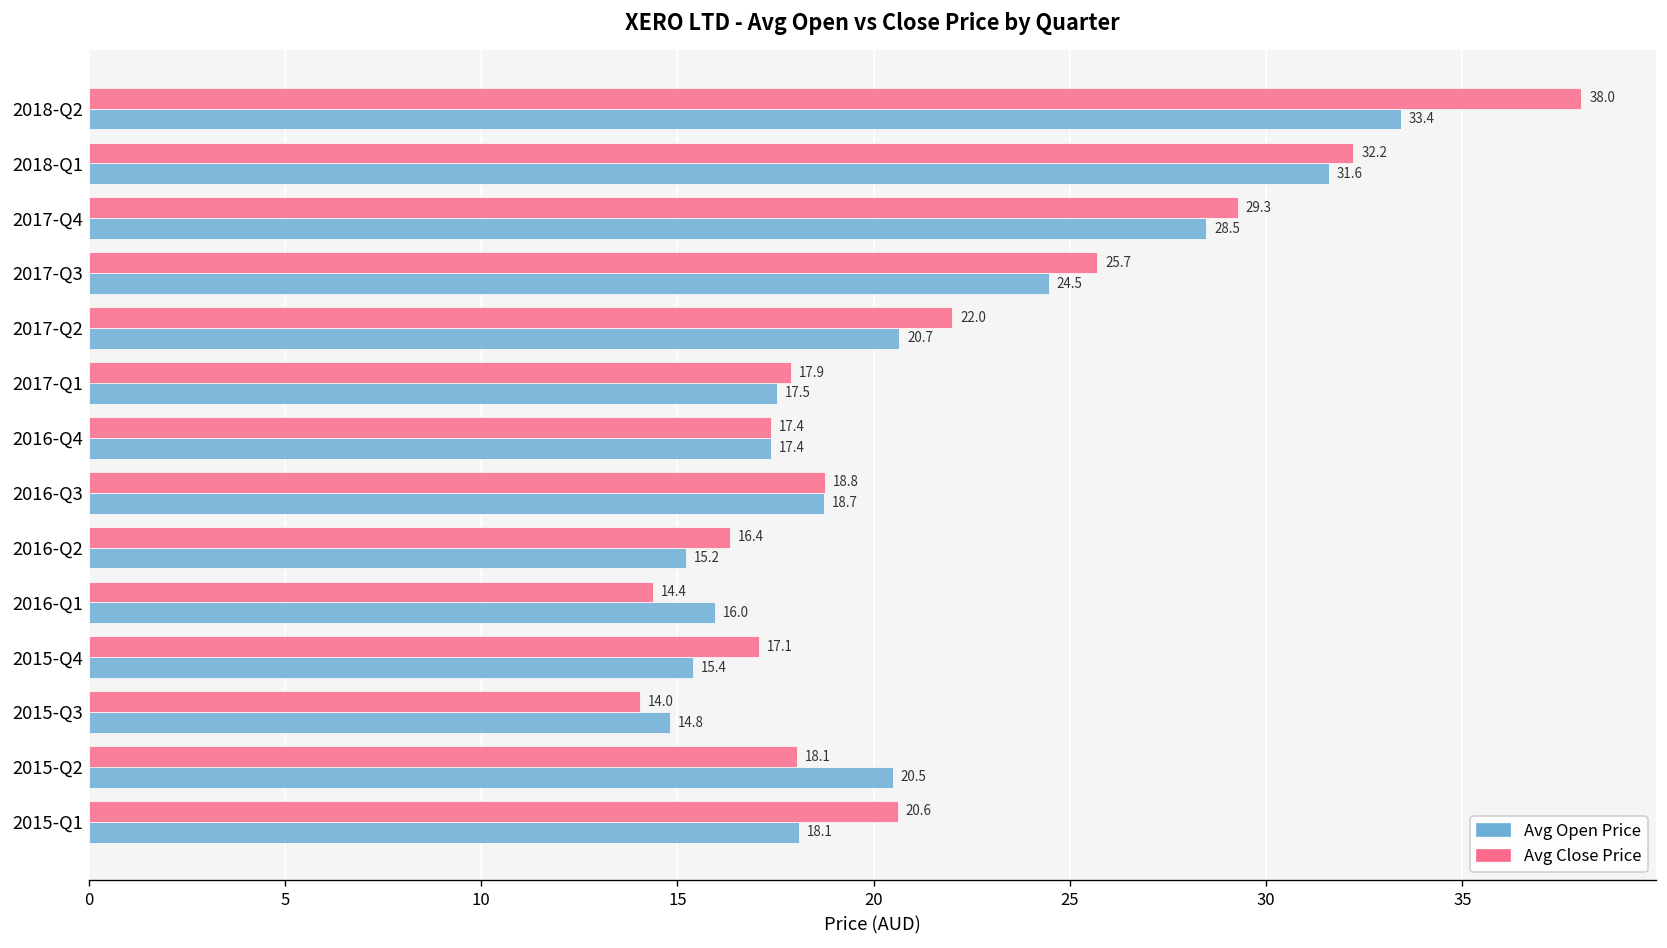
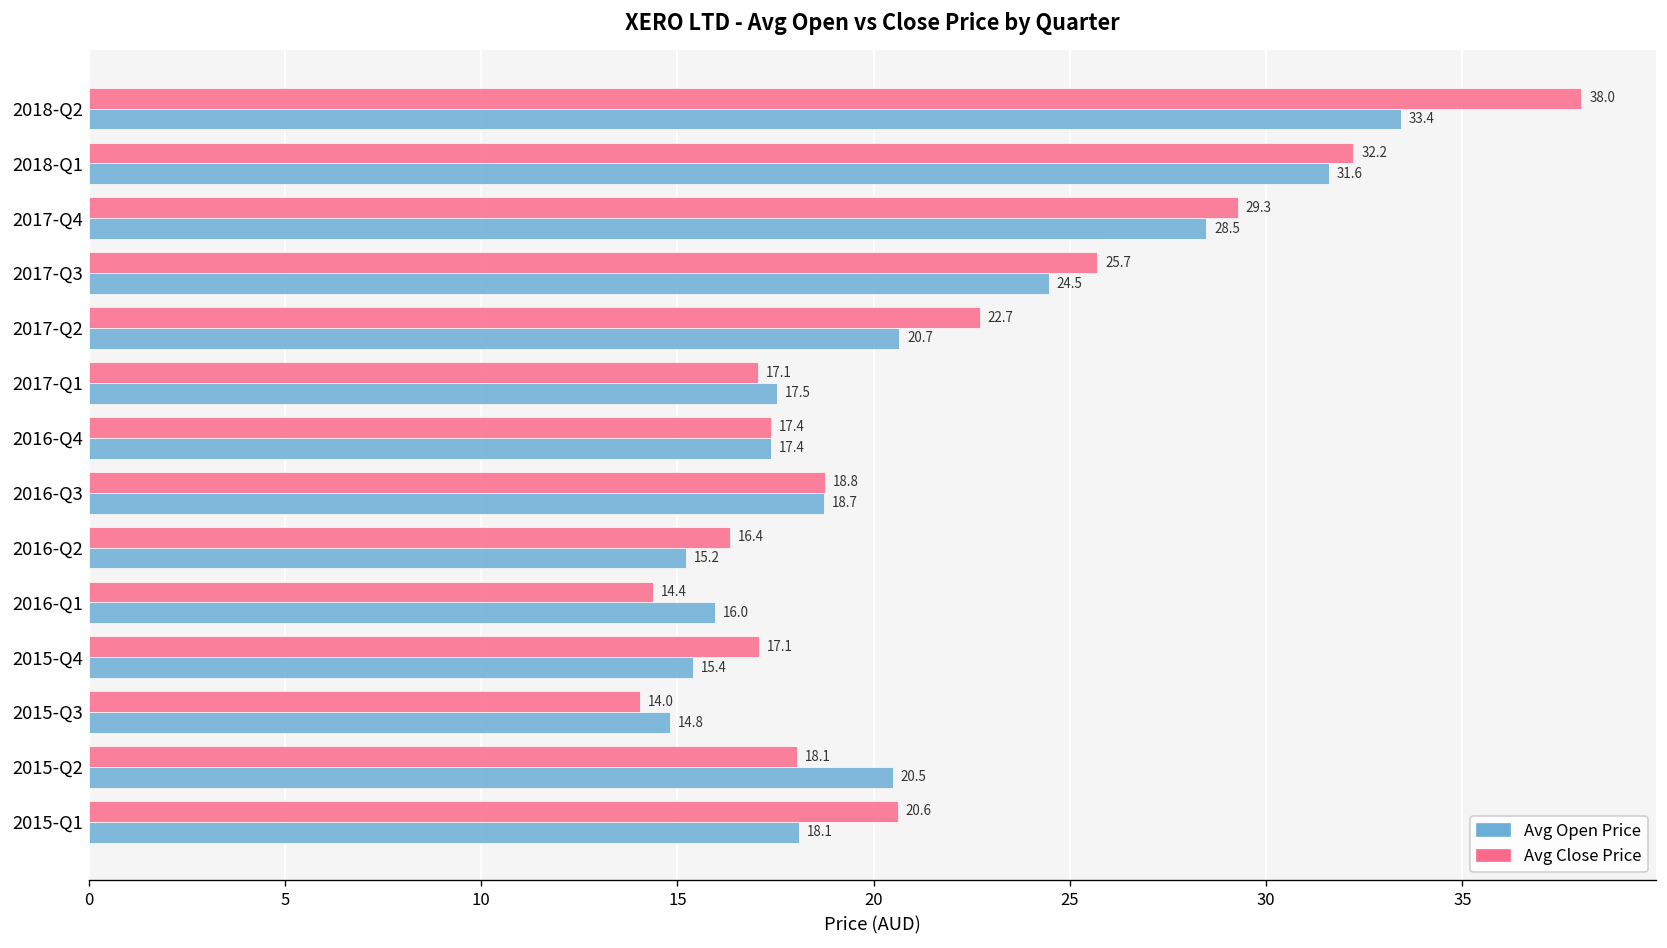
Avg Close Price, 2017-Q2: 22.0 -> 22.7
Avg Close Price, 2017-Q1: 17.9 -> 17.1
